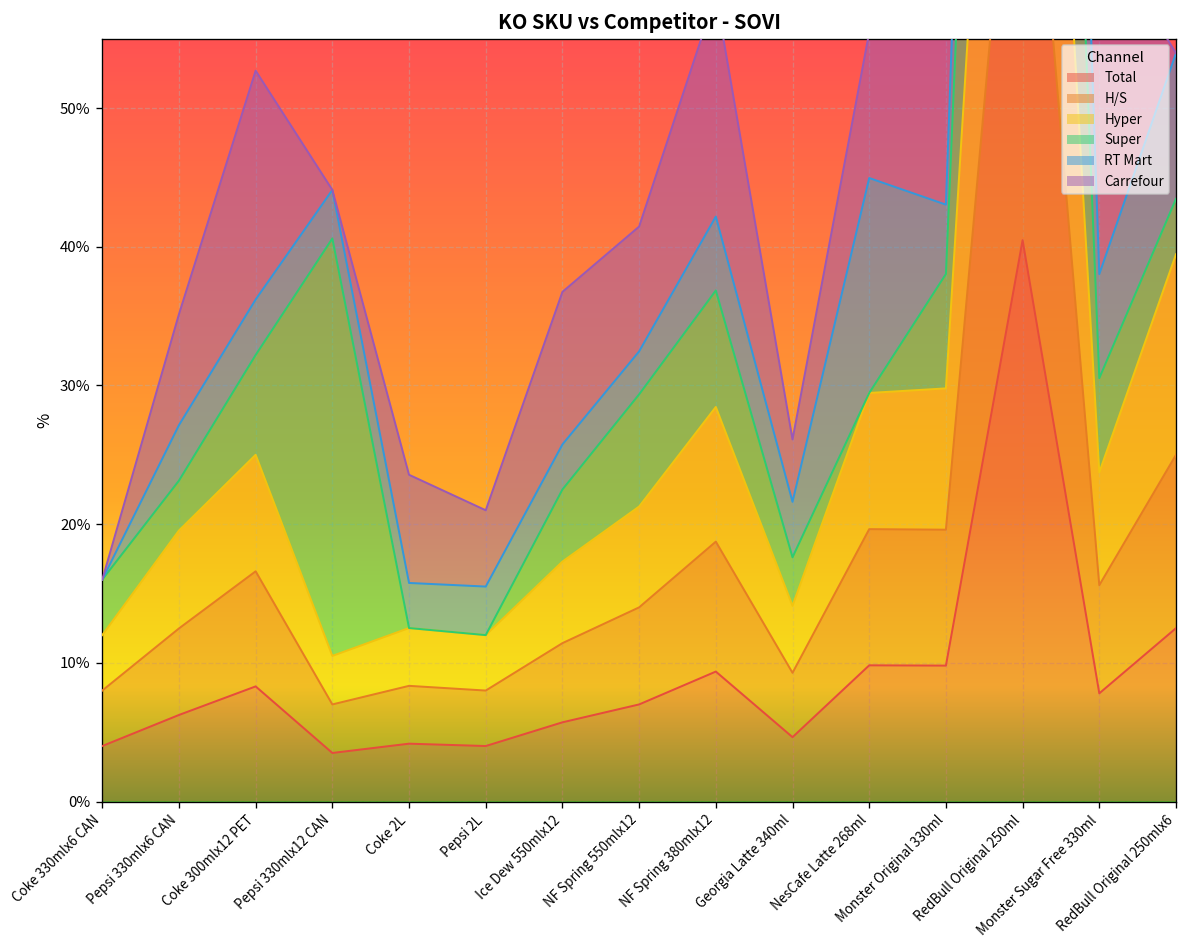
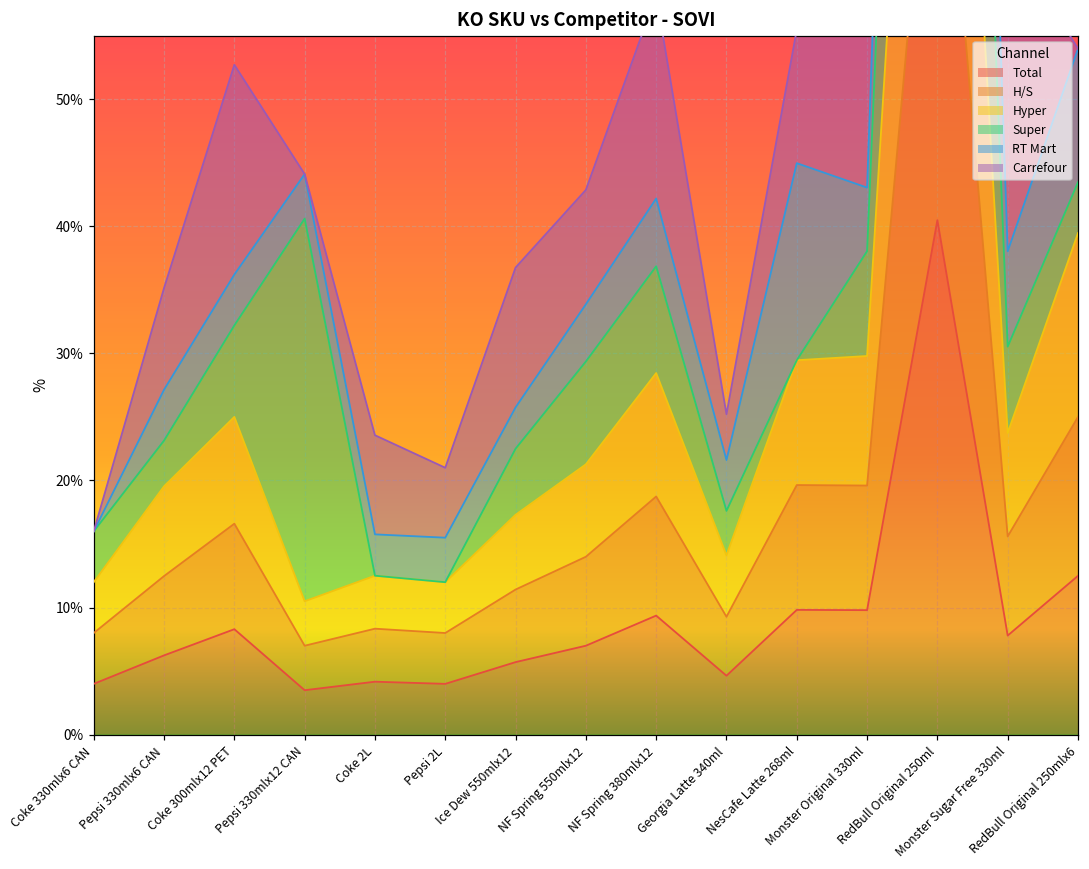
RT Mart, NF Spring 550mlx12: 3.1% -> 4.5%
Carrefour, Georgia Latte 340ml: 4.5% -> 3.6%
